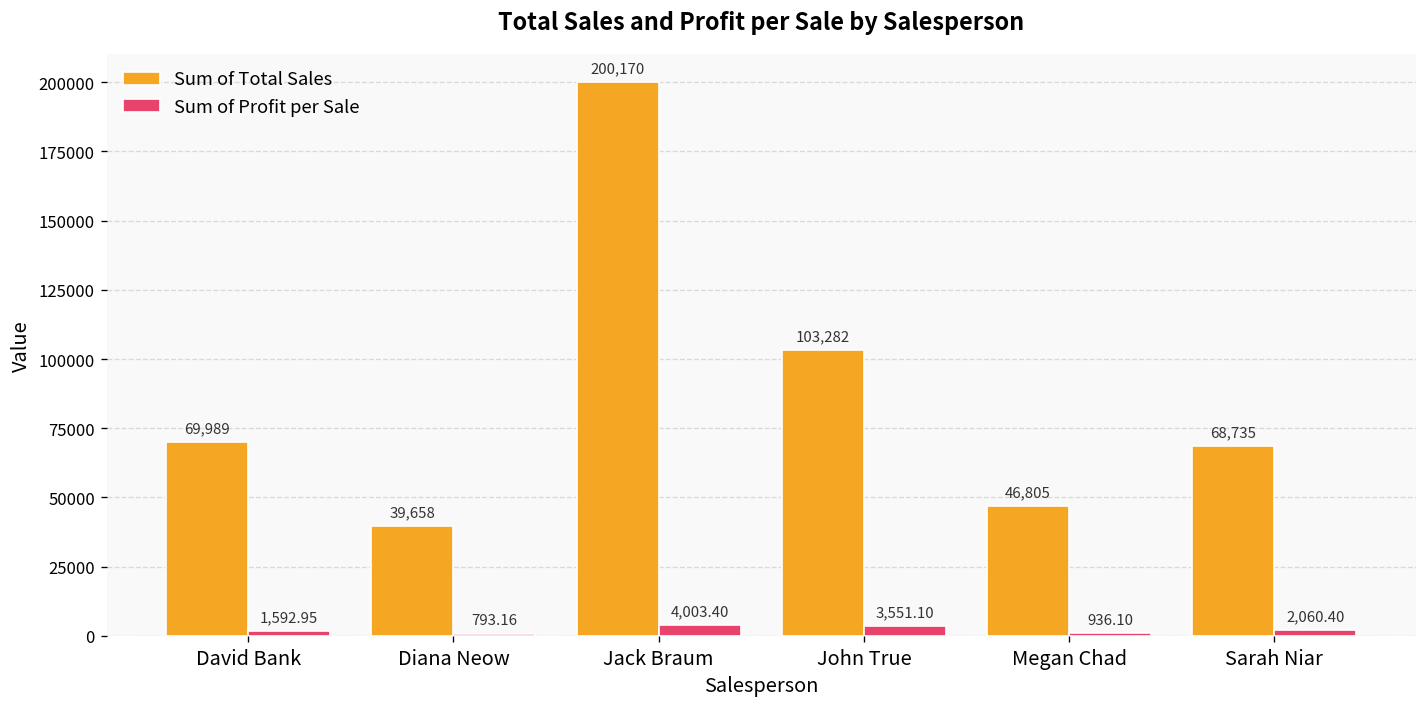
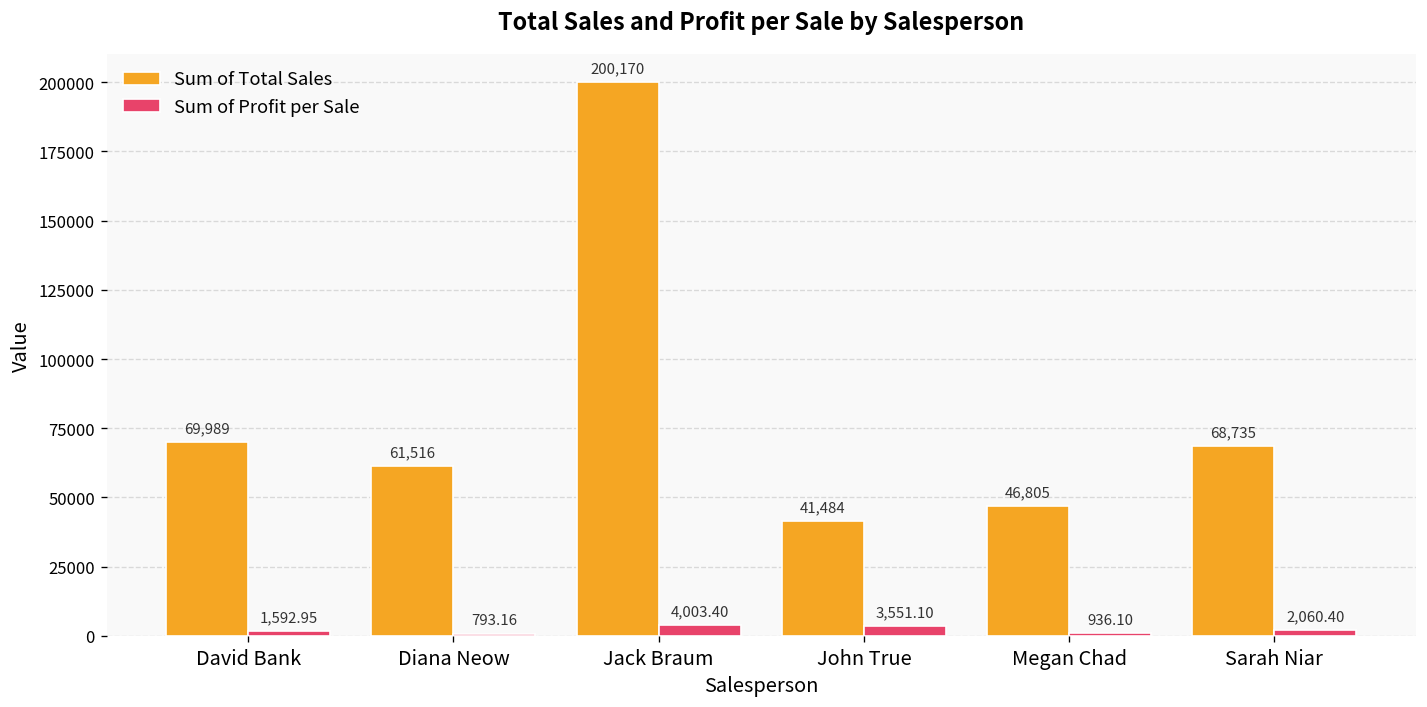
Sum of Total Sales, Diana Neow: 39,658 -> 61,516
Sum of Total Sales, John True: 103,282 -> 41,484
